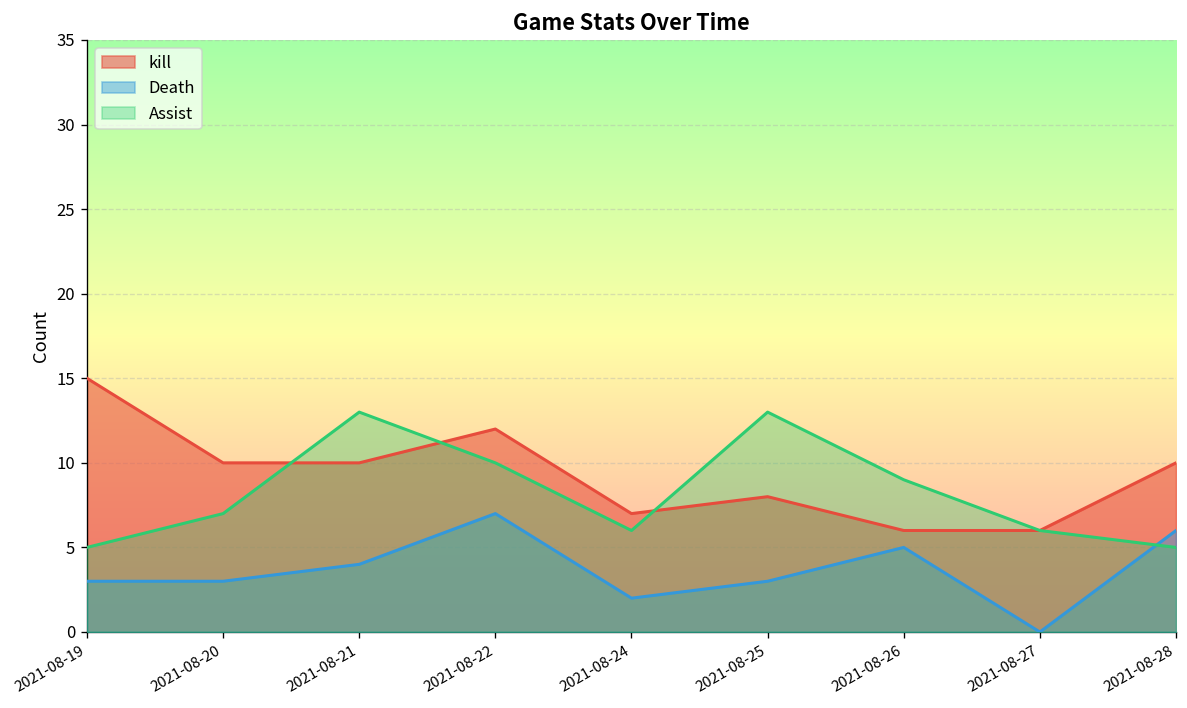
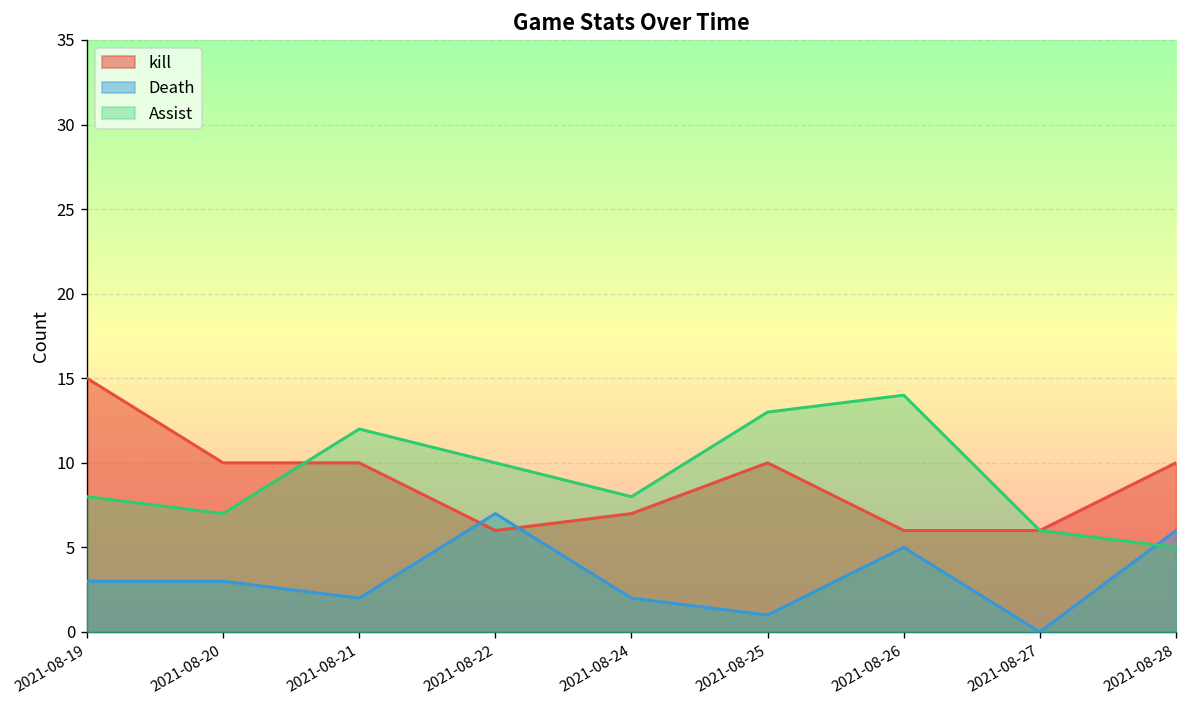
Assist, 2021-08-19: 5 -> 8
Death, 2021-08-21: 4 -> 2
Assist, 2021-08-21: 13 -> 12
kill, 2021-08-22: 12 -> 6
Assist, 2021-08-24: 6 -> 8
kill, 2021-08-25: 8 -> 10
Death, 2021-08-25: 3 -> 1
Assist, 2021-08-26: 9 -> 14
